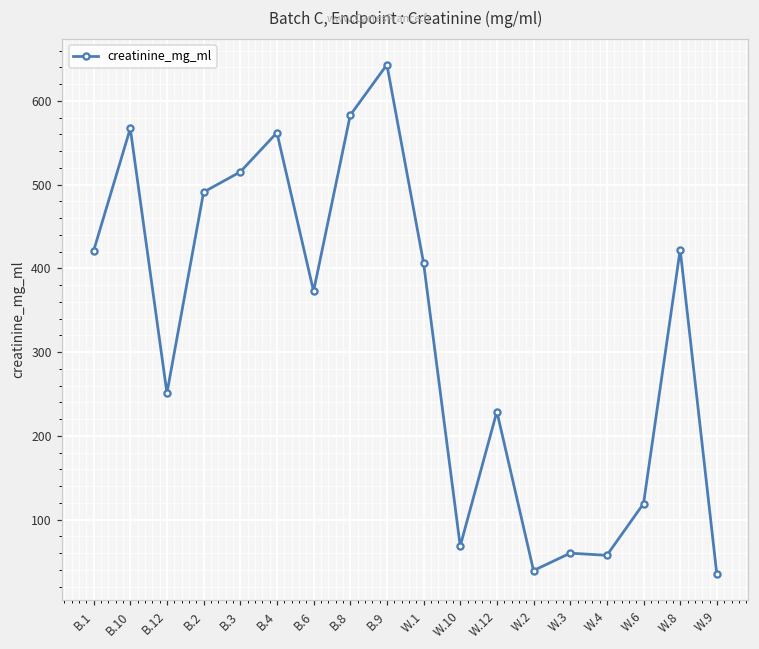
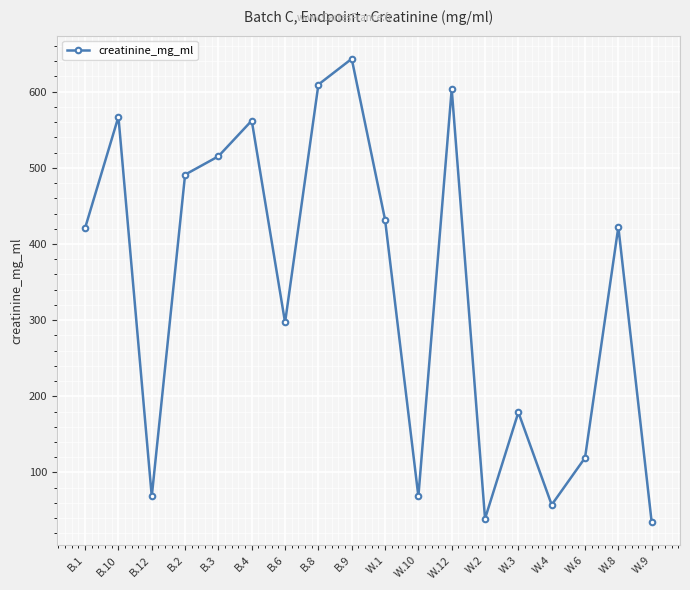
B.12: 250 -> 70
B.6: 370 -> 300
B.8: 580 -> 610
W.1: 410 -> 430
W.12: 230 -> 600
W.3: 60 -> 180
